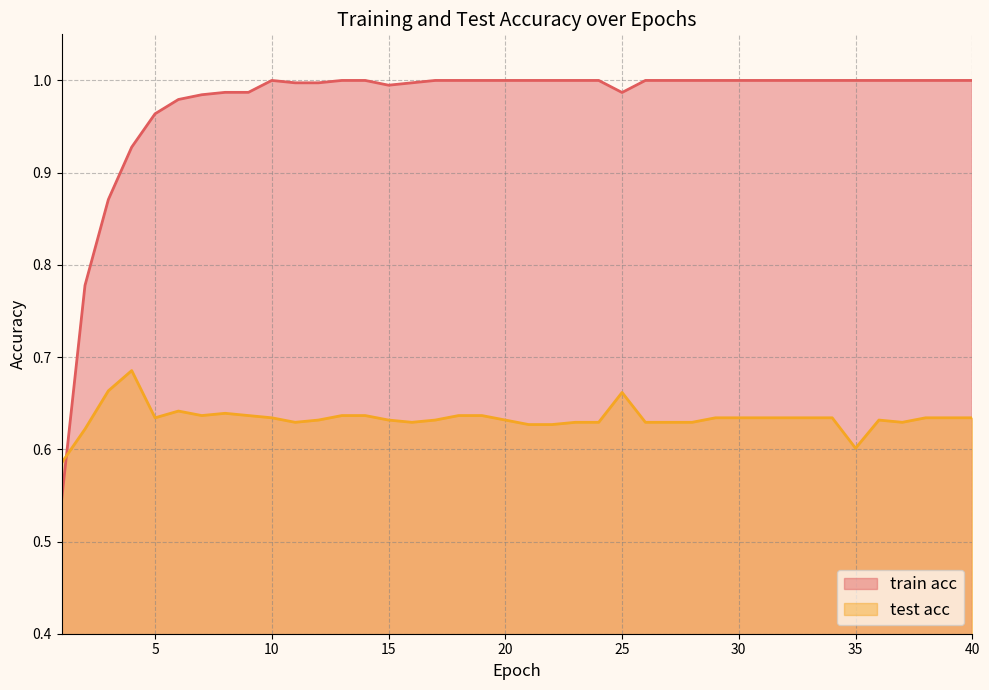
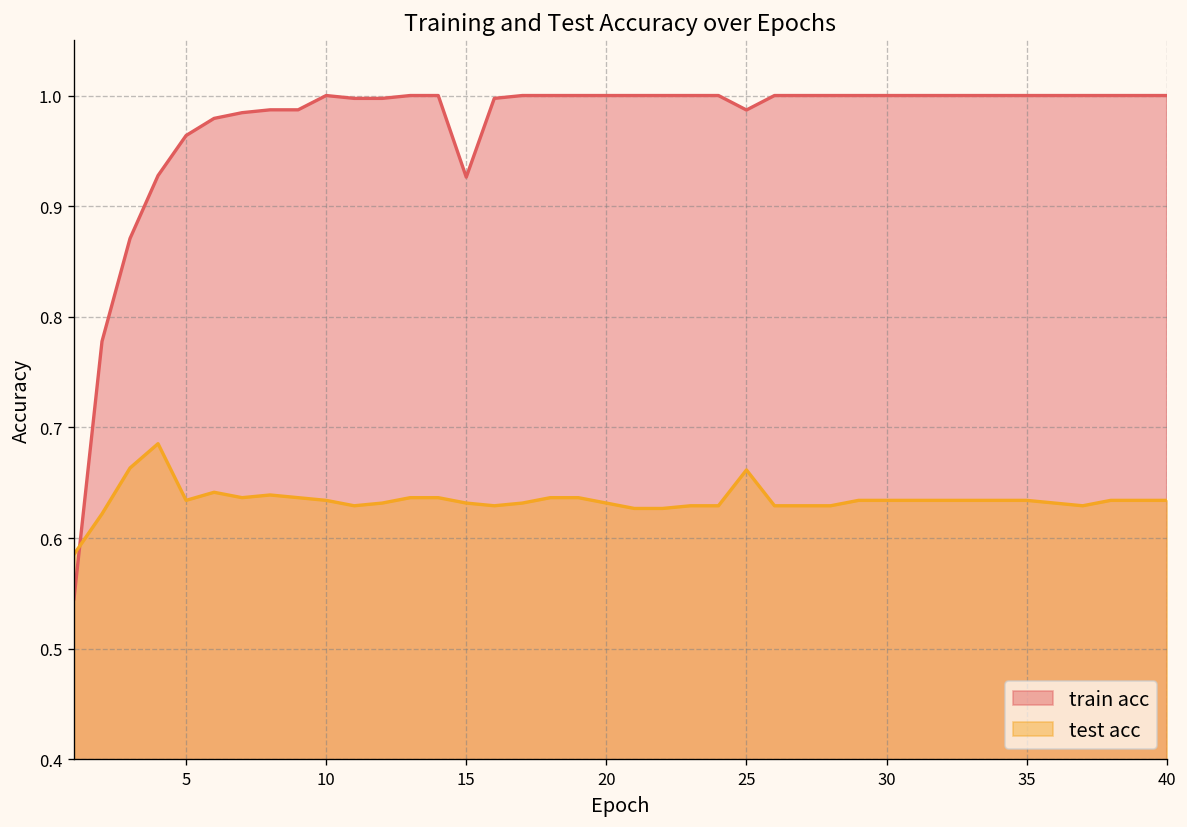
train acc, 15: 0.99 -> 0.93
test acc, 35: 0.60 -> 0.63
